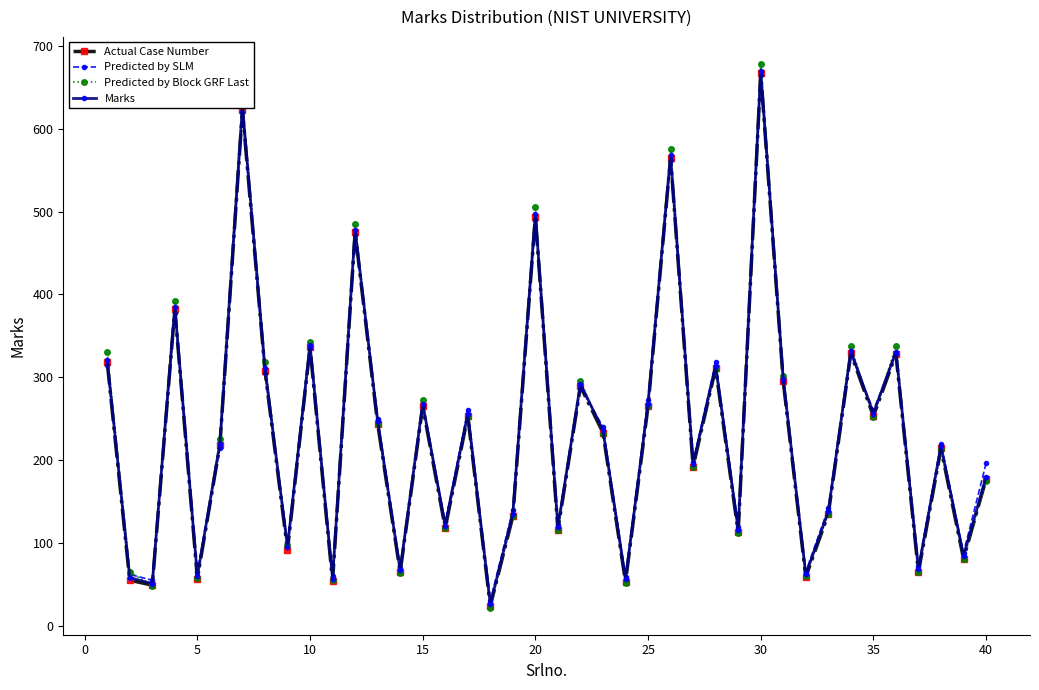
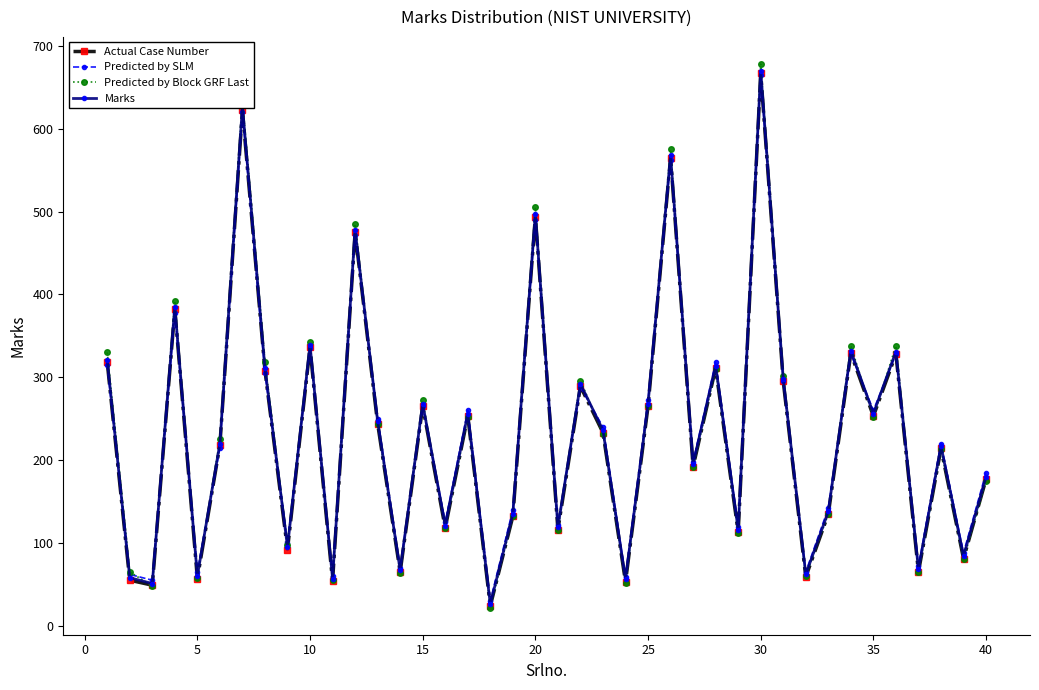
Predicted by SLM, 40: 200 -> 190
